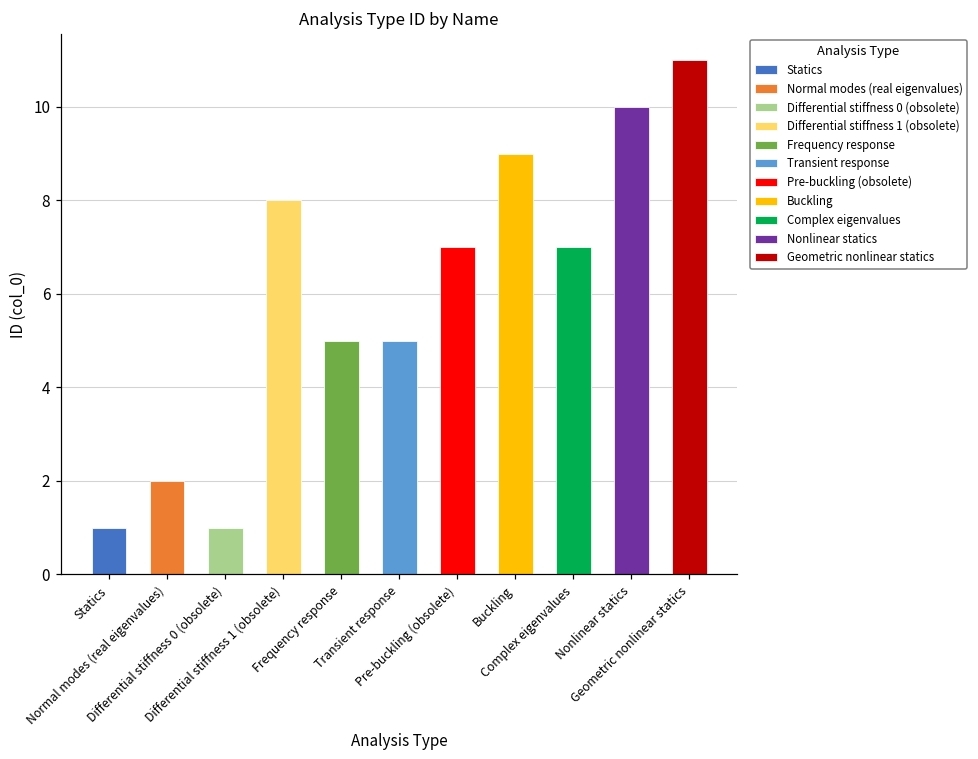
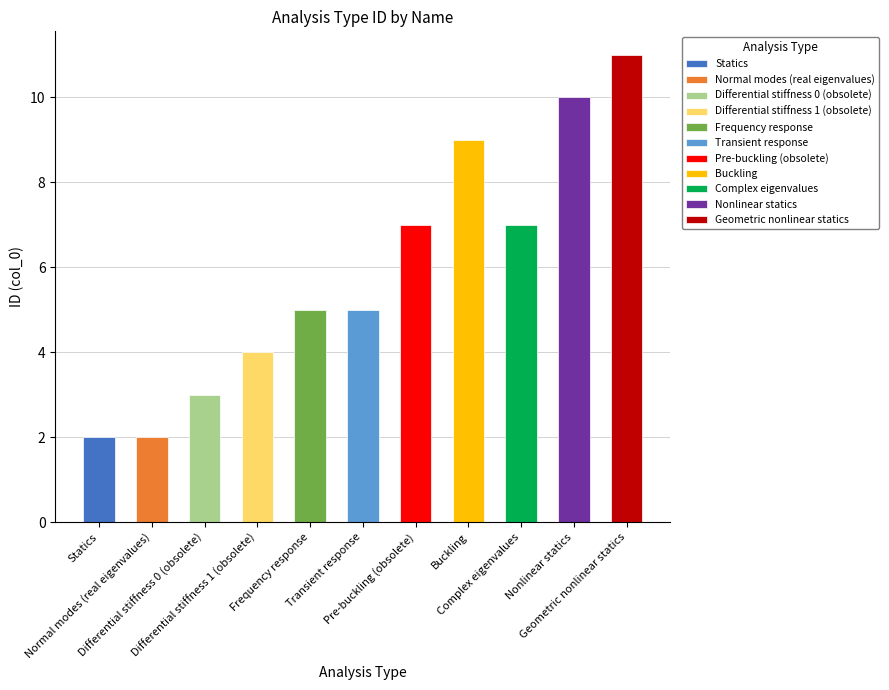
Statics: 1 -> 2
Differential stiffness 0 (obsolete): 1 -> 3
Differential stiffness 1 (obsolete): 8 -> 4
